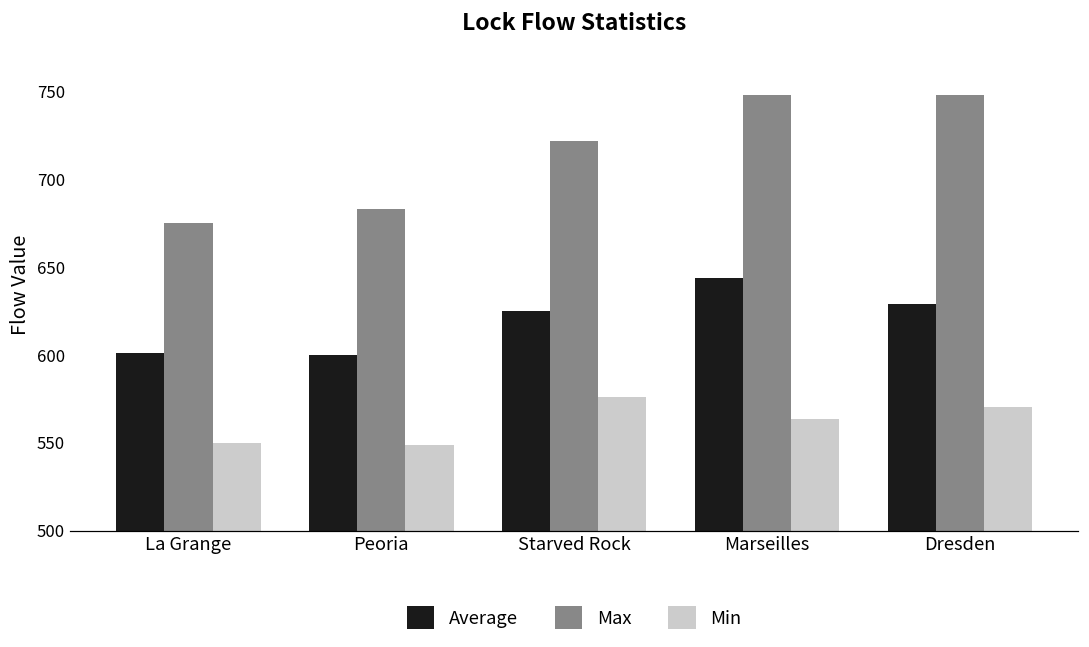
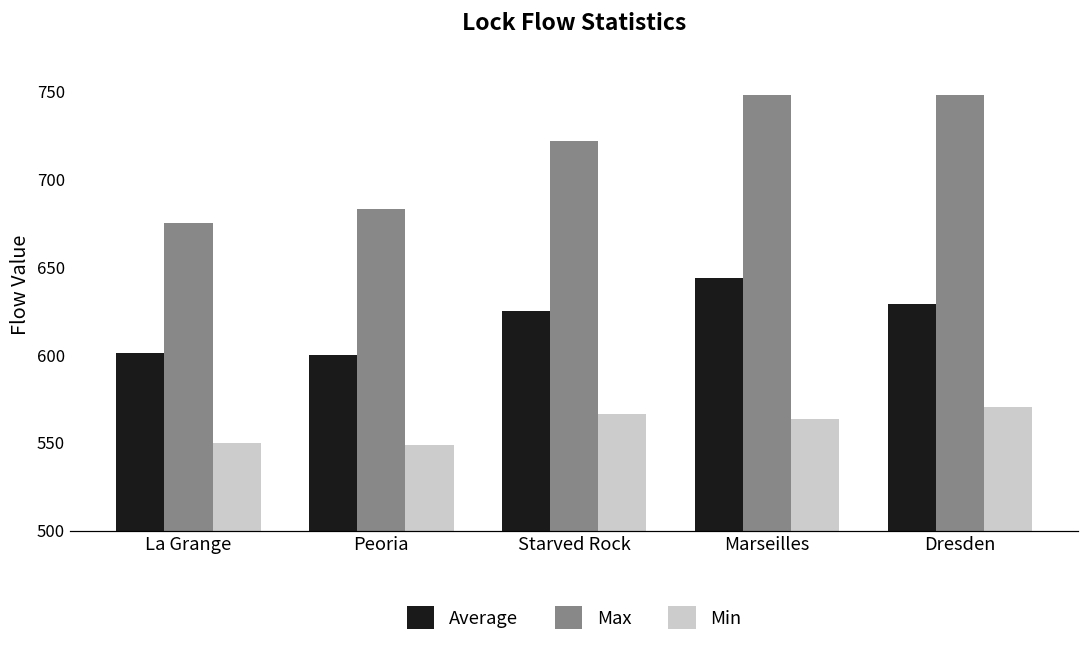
Min, Starved Rock: 576 -> 567
